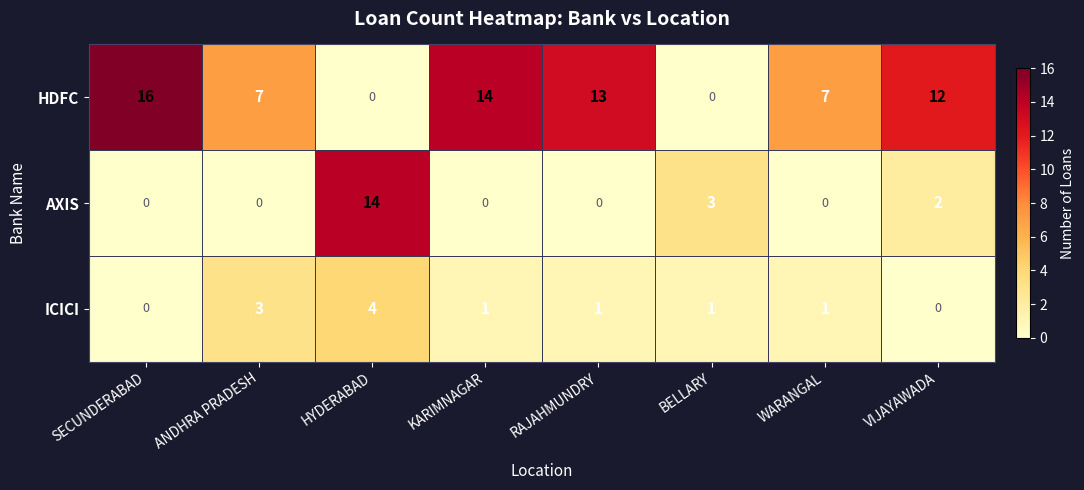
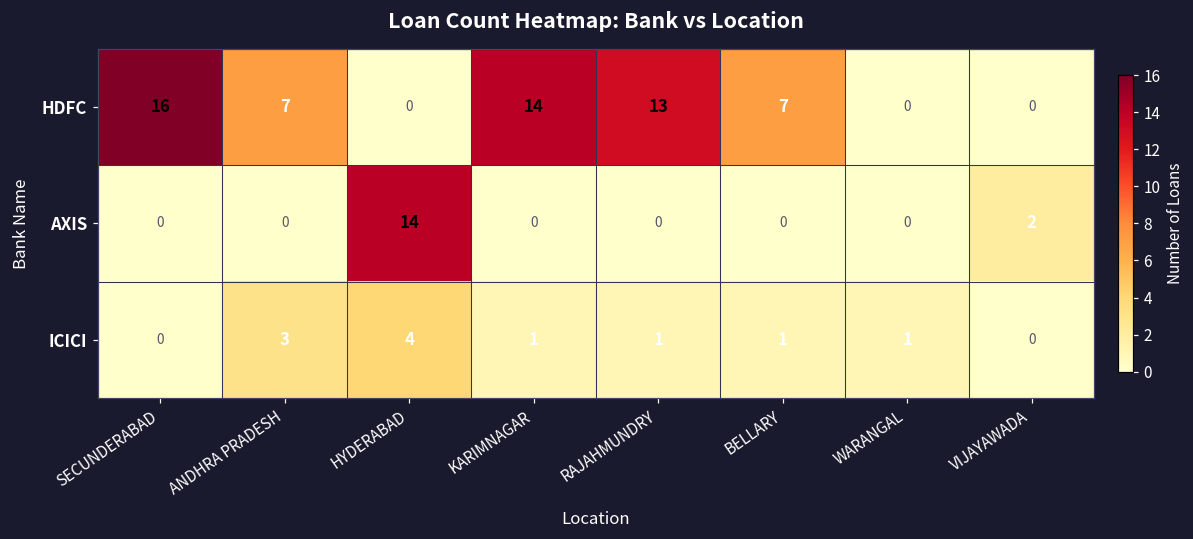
HDFC, BELLARY: 0 -> 7
HDFC, WARANGAL: 7 -> 0
HDFC, VIJAYAWADA: 12 -> 0
AXIS, BELLARY: 3 -> 0
